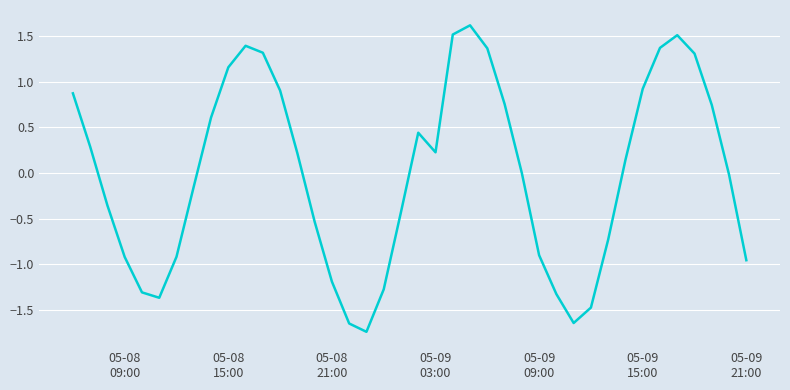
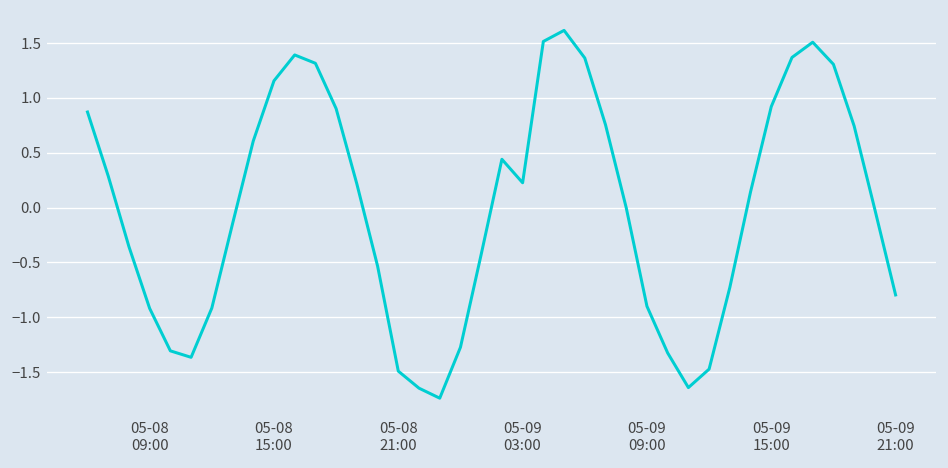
05-08 21:00: -1.2 -> -1.5
05-09 21:00: -1.0 -> -0.8
